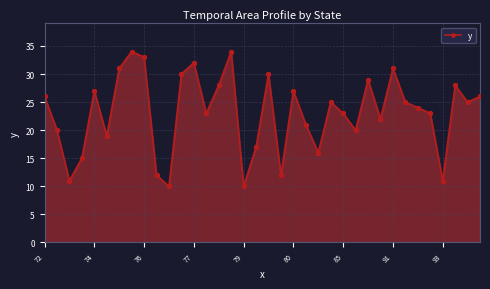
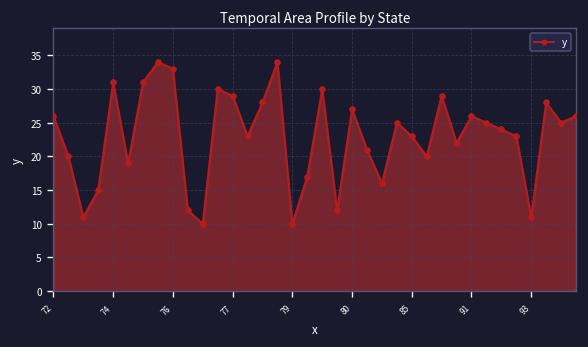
74: 27 -> 31
77: 32 -> 29
91: 31 -> 26
